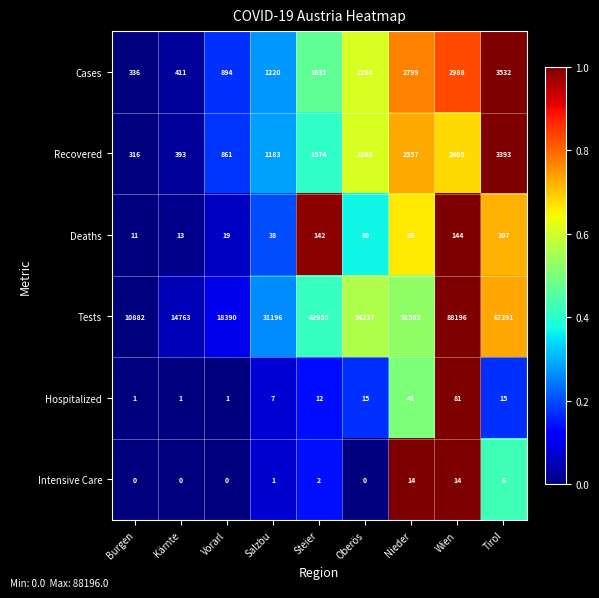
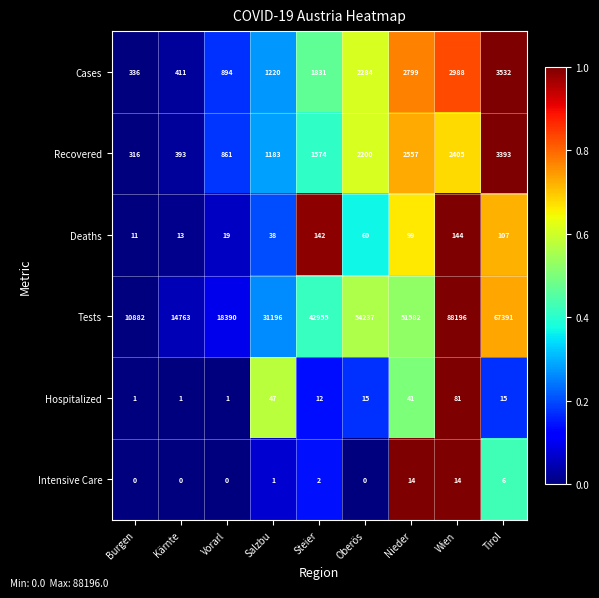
Hospitalized, Salzbu: 7 -> 47
